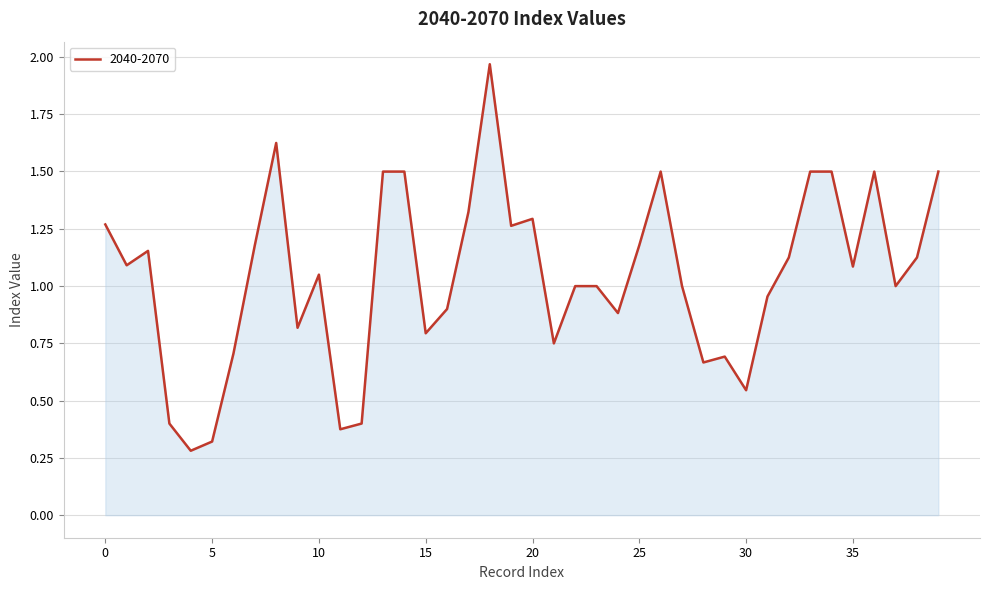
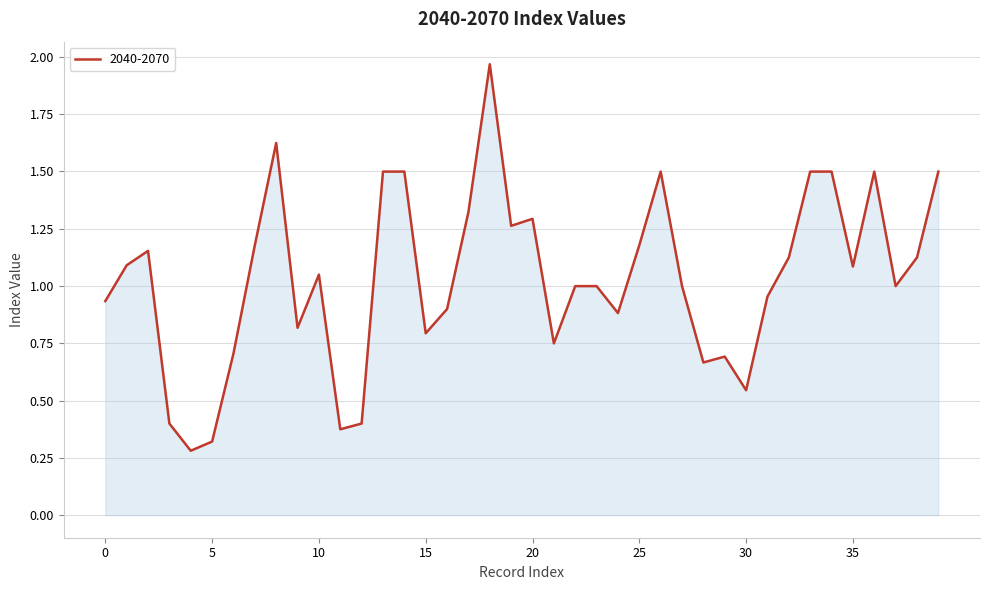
0: 1.27 -> 0.93
